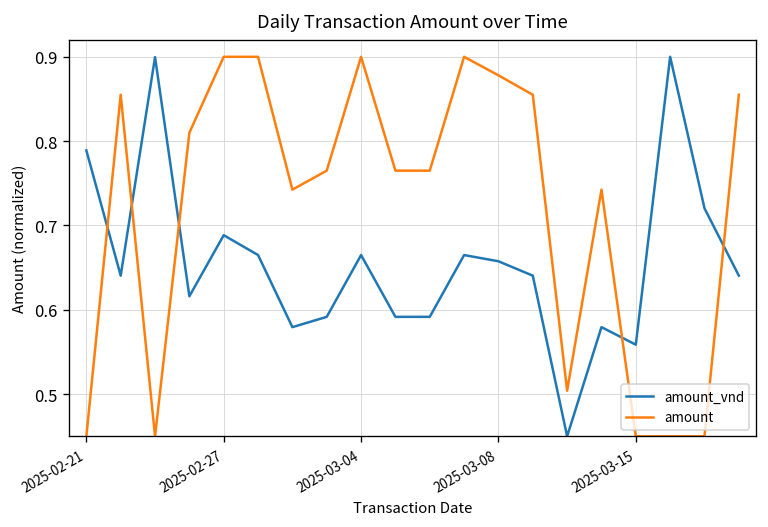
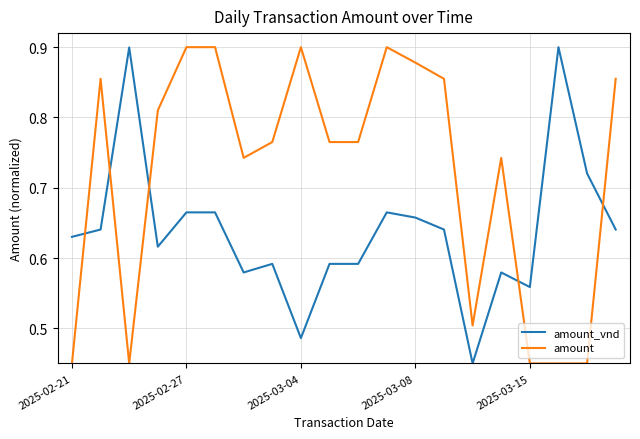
amount_vnd, 2025-02-21: 0.79 -> 0.63
amount_vnd, 2025-02-27: 0.69 -> 0.66
amount_vnd, 2025-03-04: 0.66 -> 0.49
